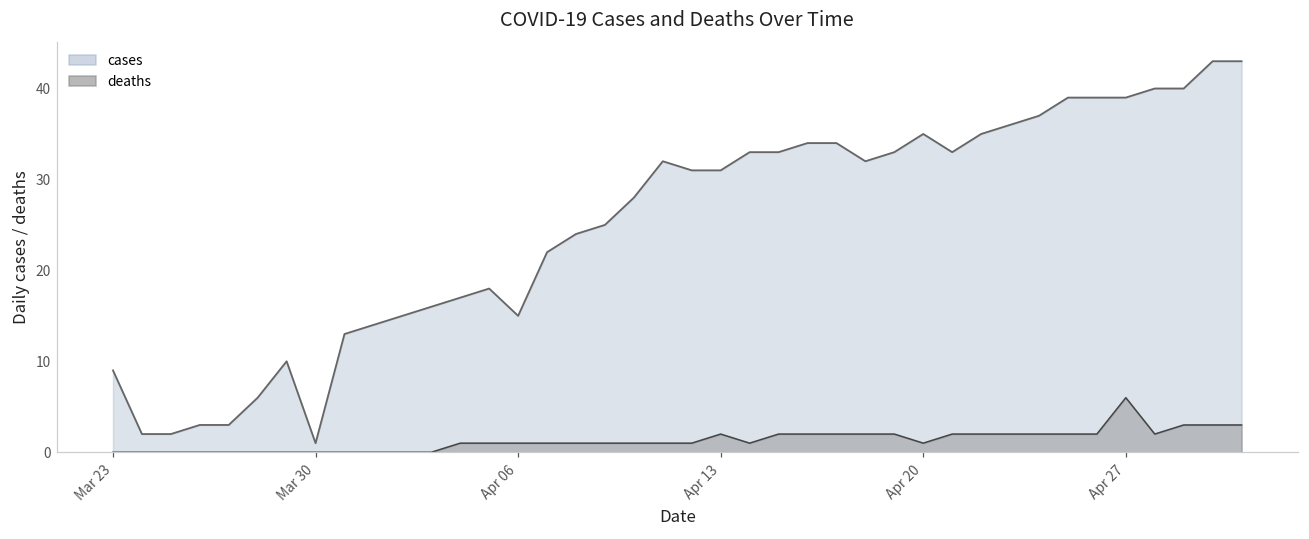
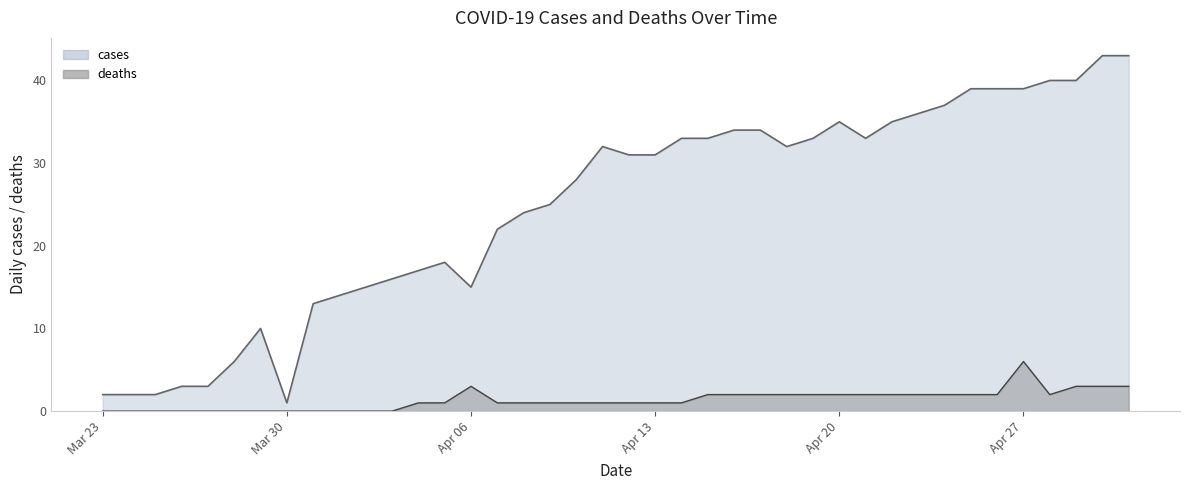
cases, Mar 23: 9 -> 2
deaths, Apr 06: 1 -> 3
deaths, Apr 13: 2 -> 1
deaths, Apr 20: 1 -> 2
